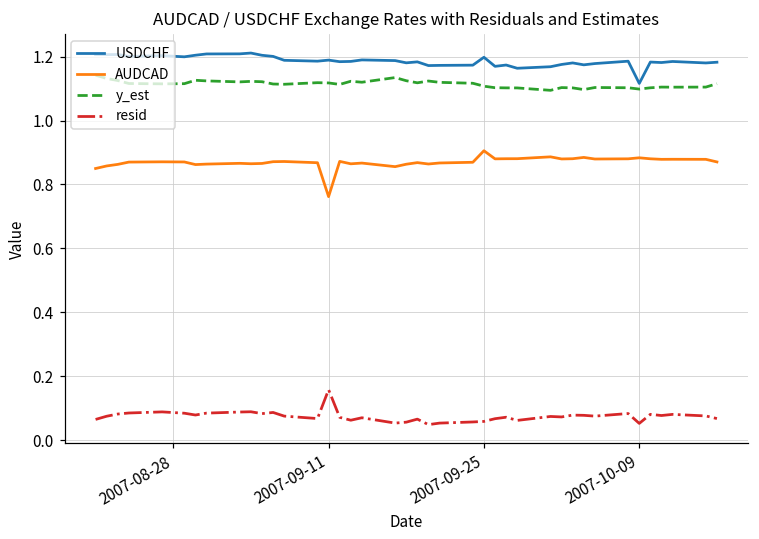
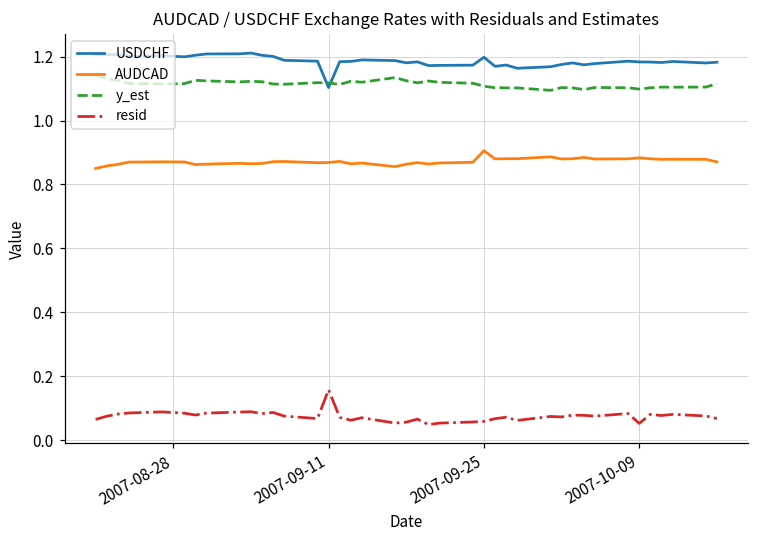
USDCHF, 2007-09-11: 1.19 -> 1.10
AUDCAD, 2007-09-11: 0.76 -> 0.87
USDCHF, 2007-10-09: 1.12 -> 1.18
